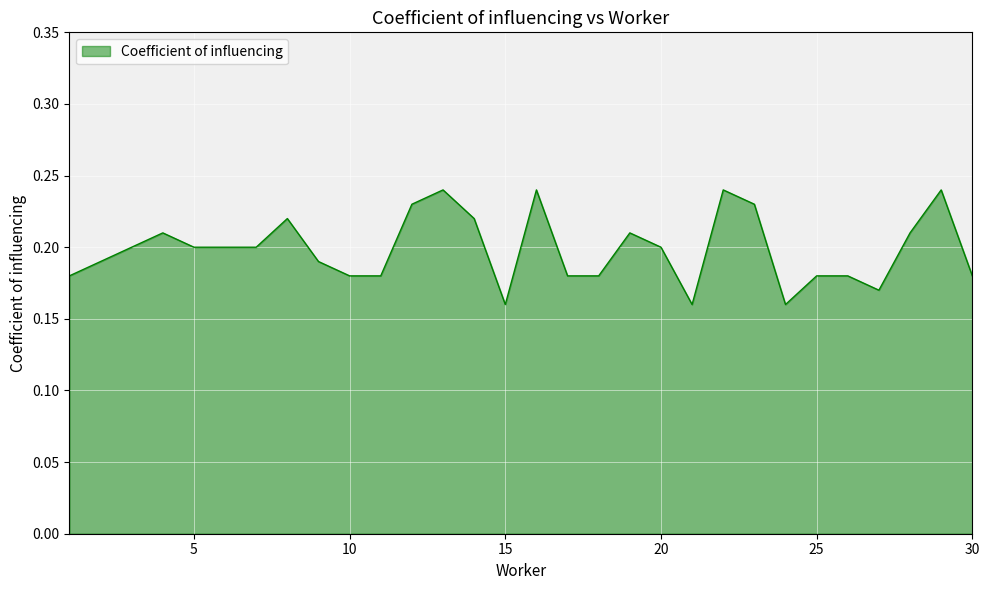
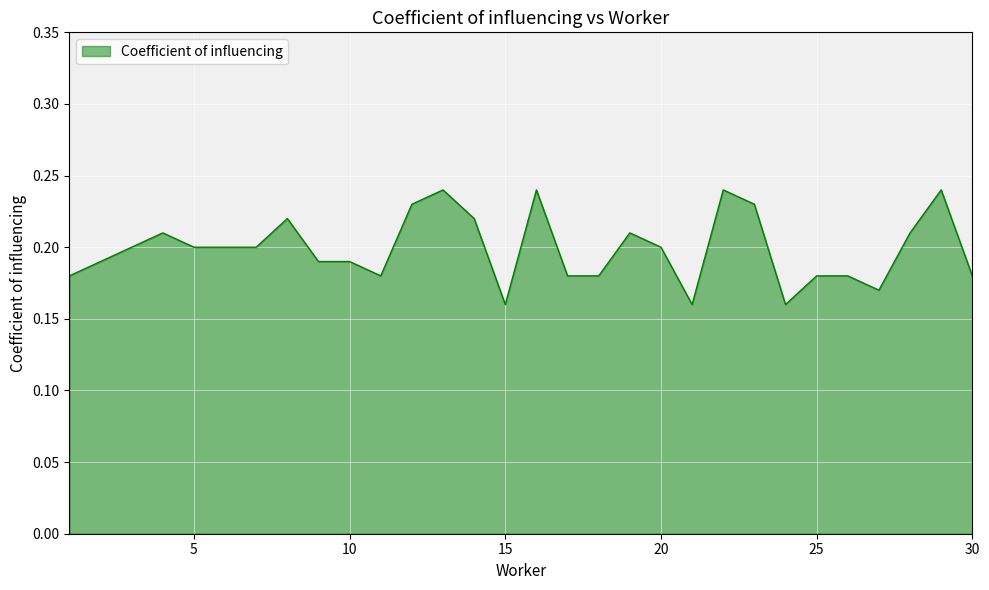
10: 0.18 -> 0.19
